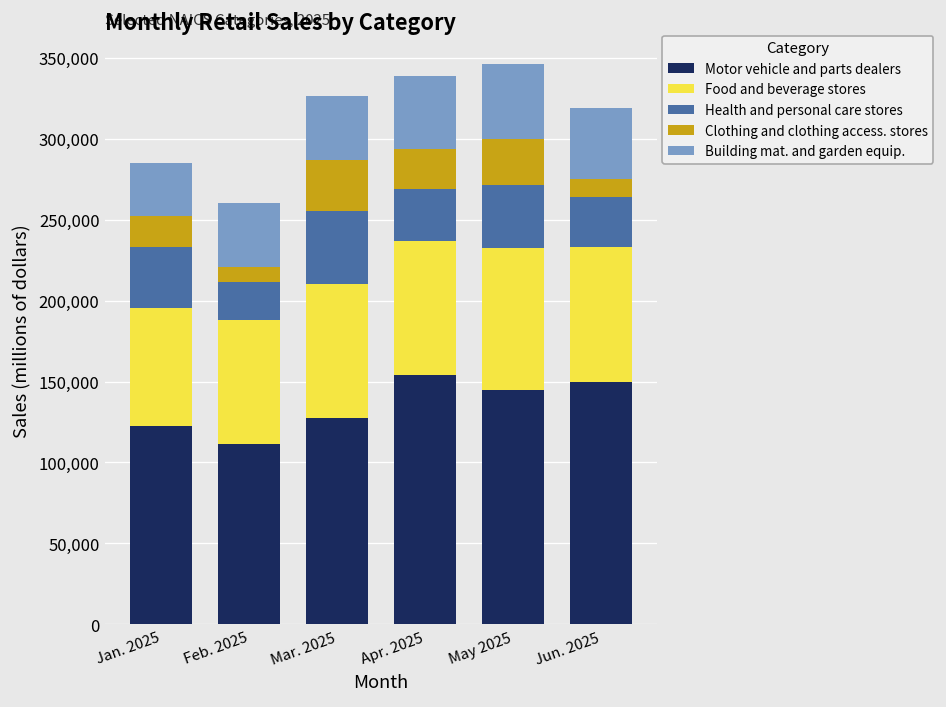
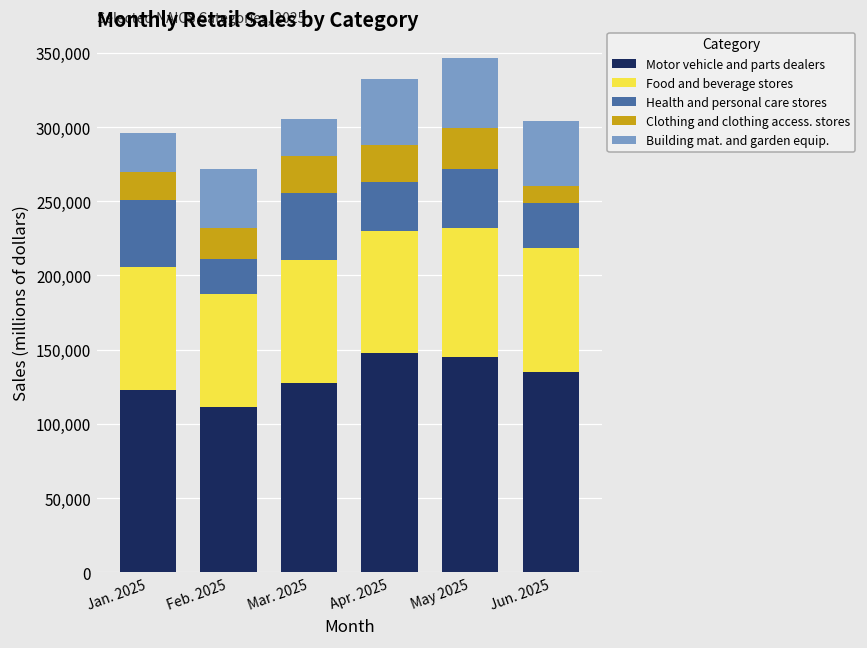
Food and beverage stores, Jan. 2025: 73,000 -> 83,000
Health and personal care stores, Jan. 2025: 37,000 -> 45,000
Building mat. and garden equip., Jan. 2025: 33,000 -> 26,000
Clothing and clothing access. stores, Feb. 2025: 9,000 -> 21,000
Clothing and clothing access. stores, Mar. 2025: 31,000 -> 25,000
Building mat. and garden equip., Mar. 2025: 40,000 -> 25,000
Motor vehicle and parts dealers, Apr. 2025: 154,000 -> 148,000
Motor vehicle and parts dealers, Jun. 2025: 150,000 -> 135,000
